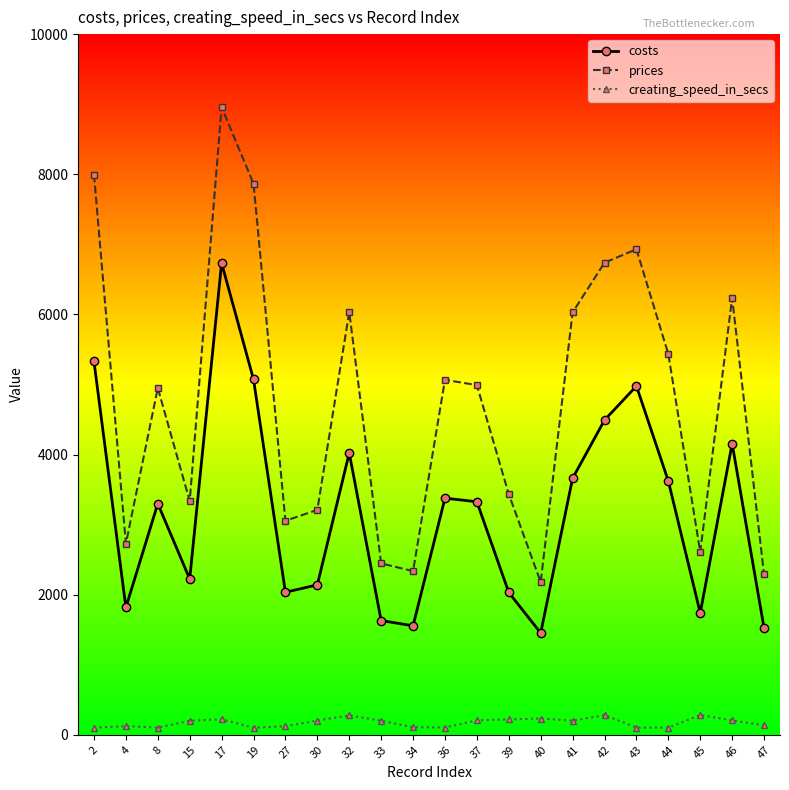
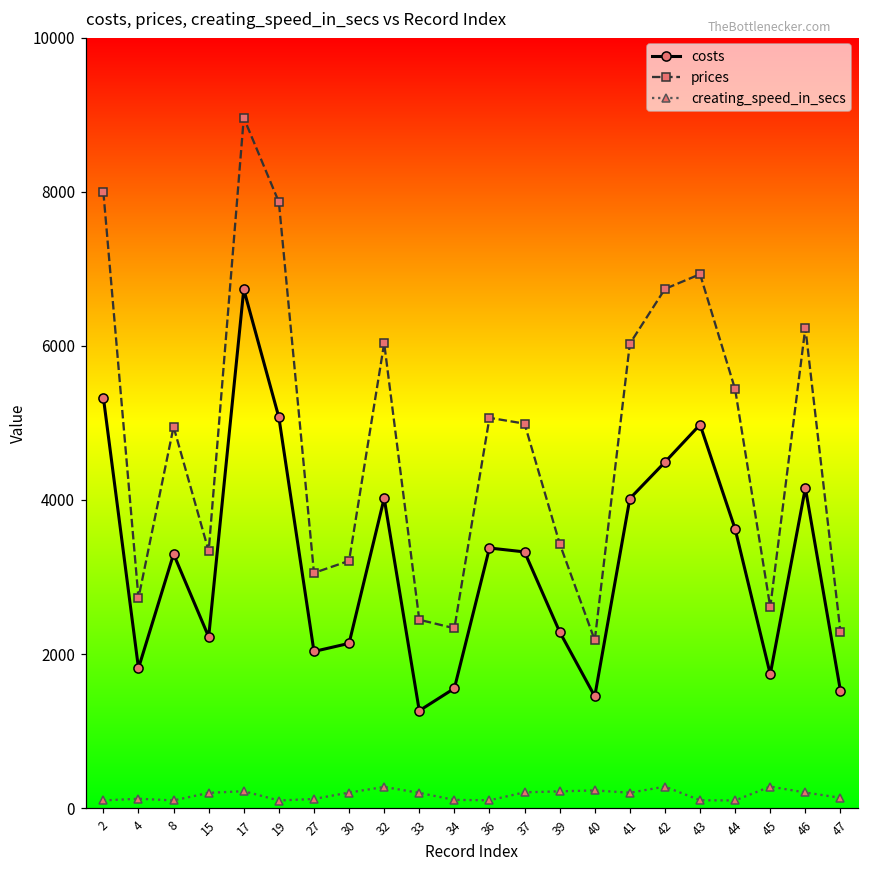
costs, 33: 1600 -> 1300
costs, 39: 2000 -> 2300
costs, 41: 3700 -> 4000
